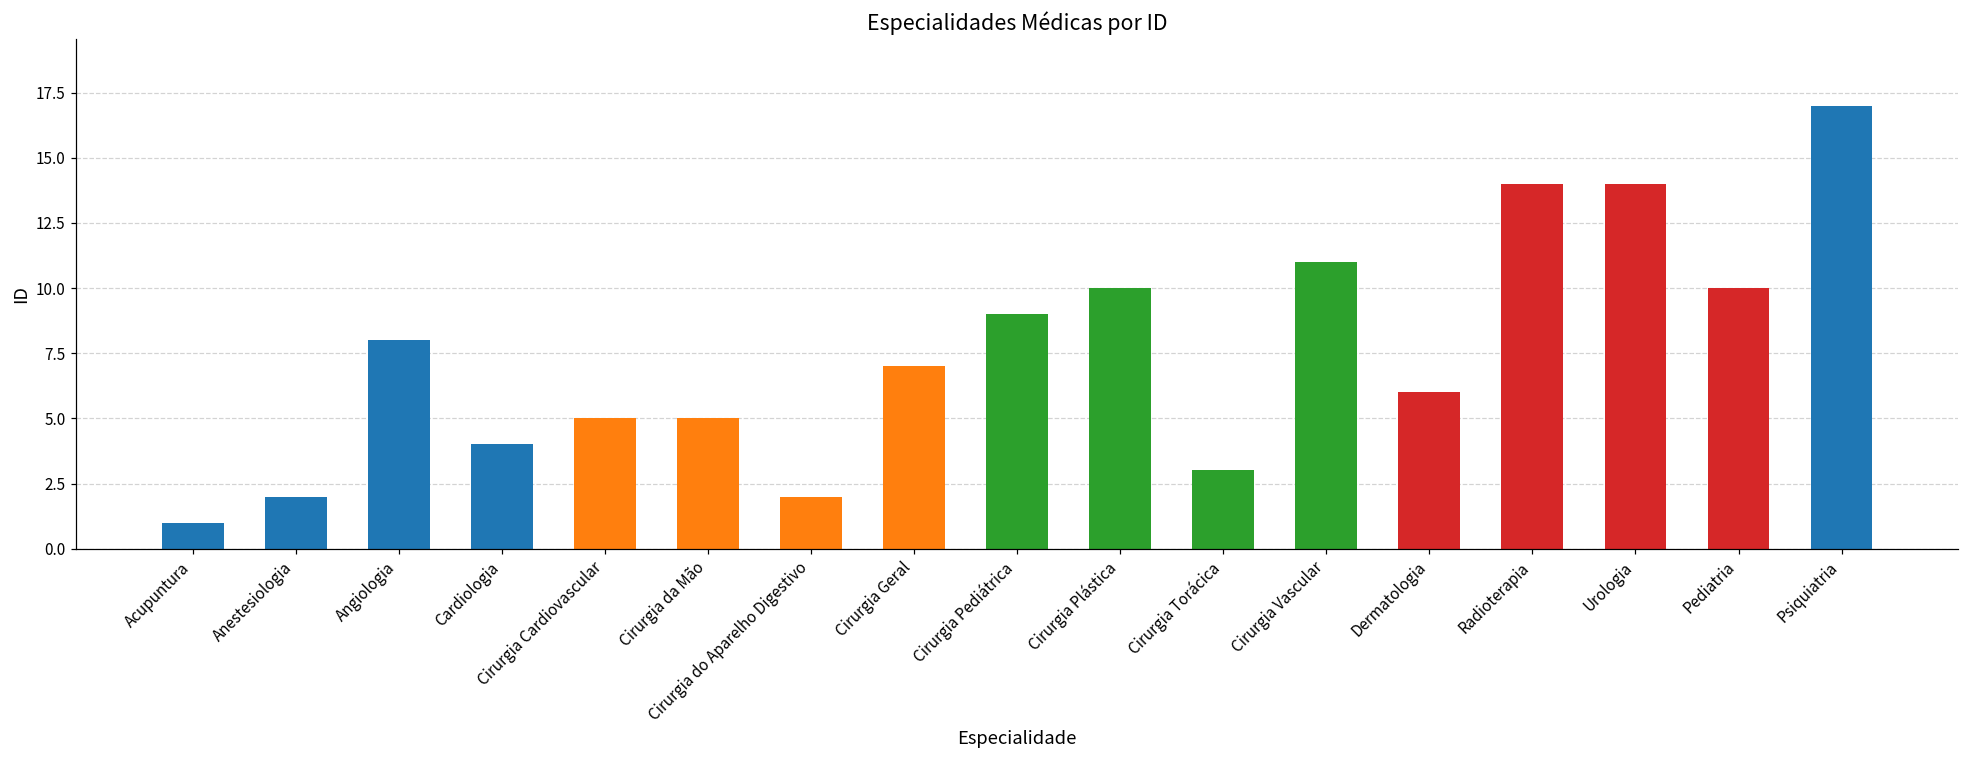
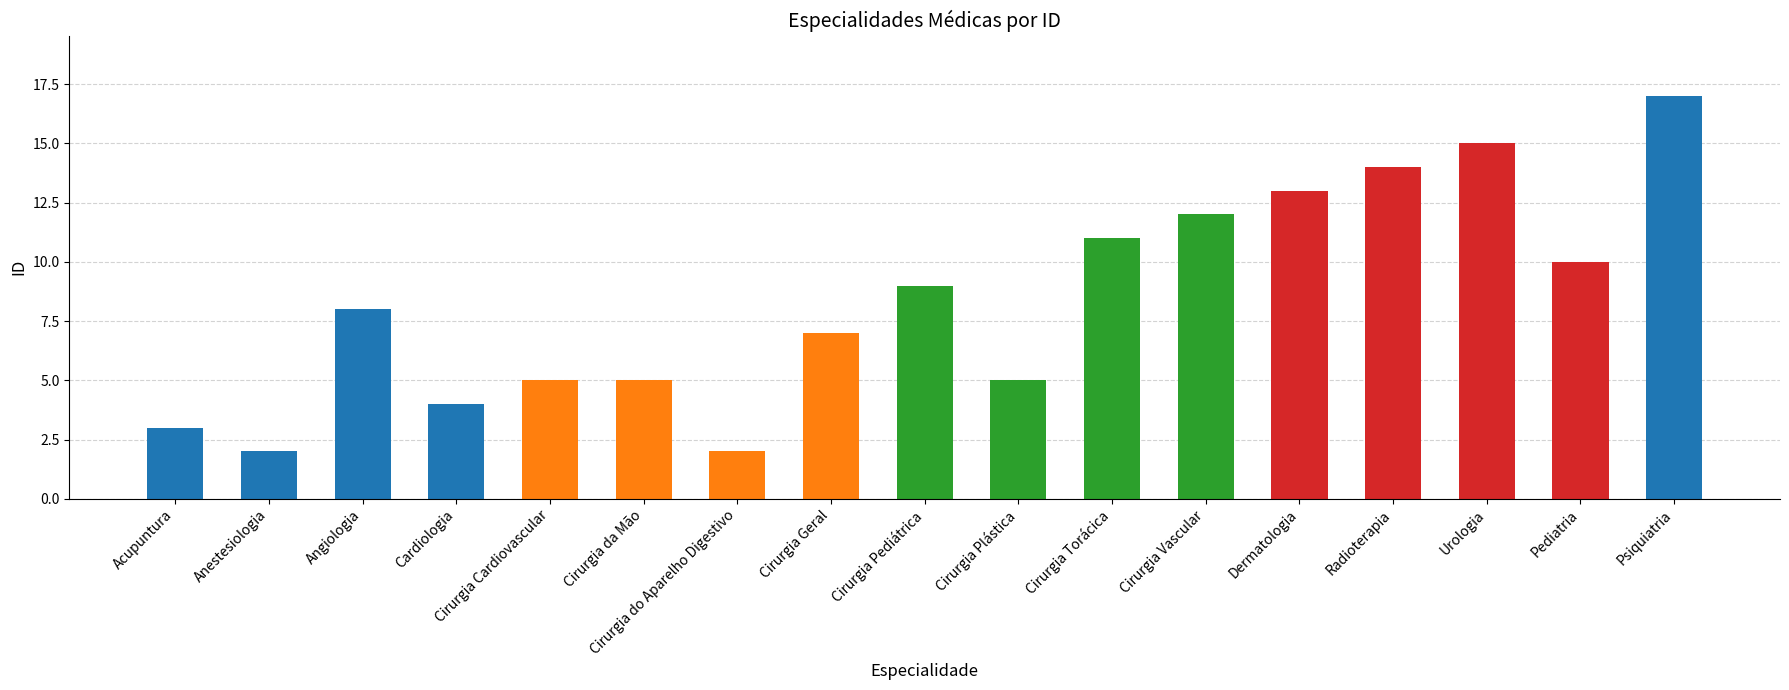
Acupuntura: 1 -> 3
Cirurgia Plástica: 10 -> 5
Cirurgia Torácica: 3 -> 11
Cirurgia Vascular: 11 -> 12
Dermatologia: 6 -> 13
Urologia: 14 -> 15
